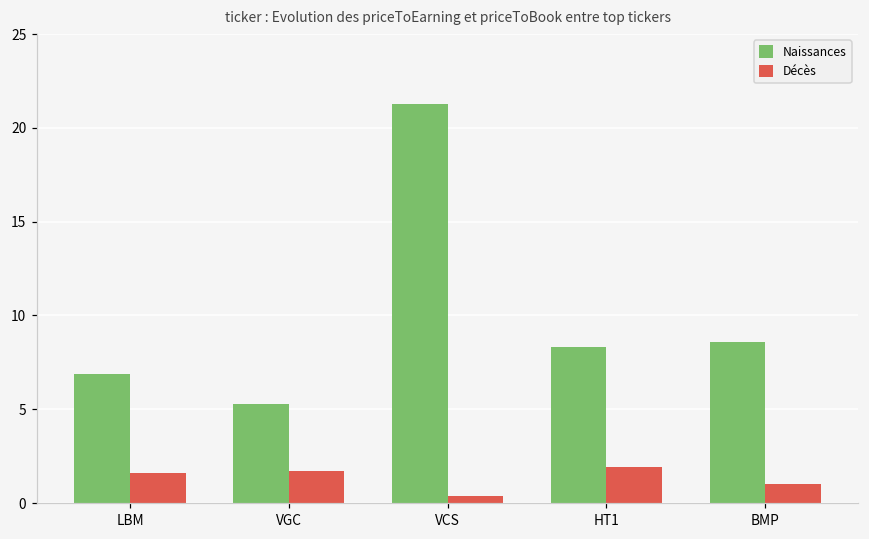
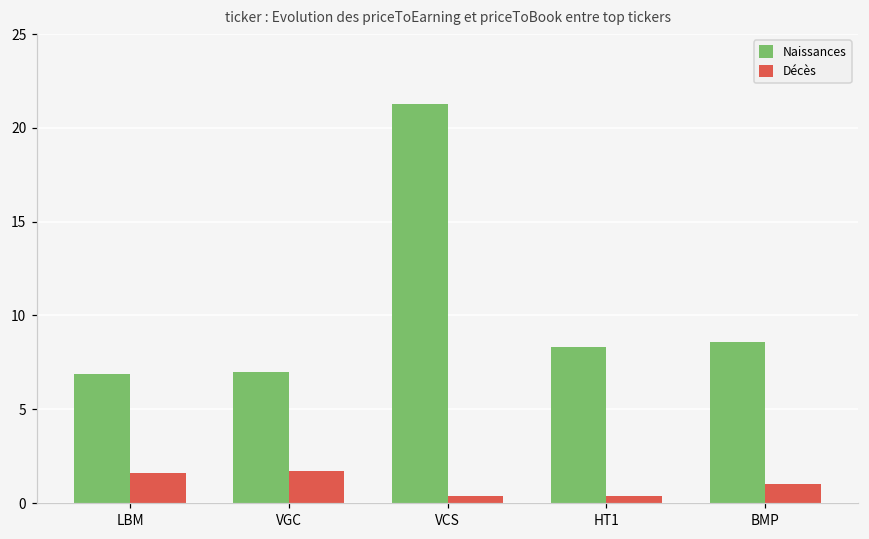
Naissances, VGC: 5.3 -> 7.0
Décès, HT1: 1.9 -> 0.4
